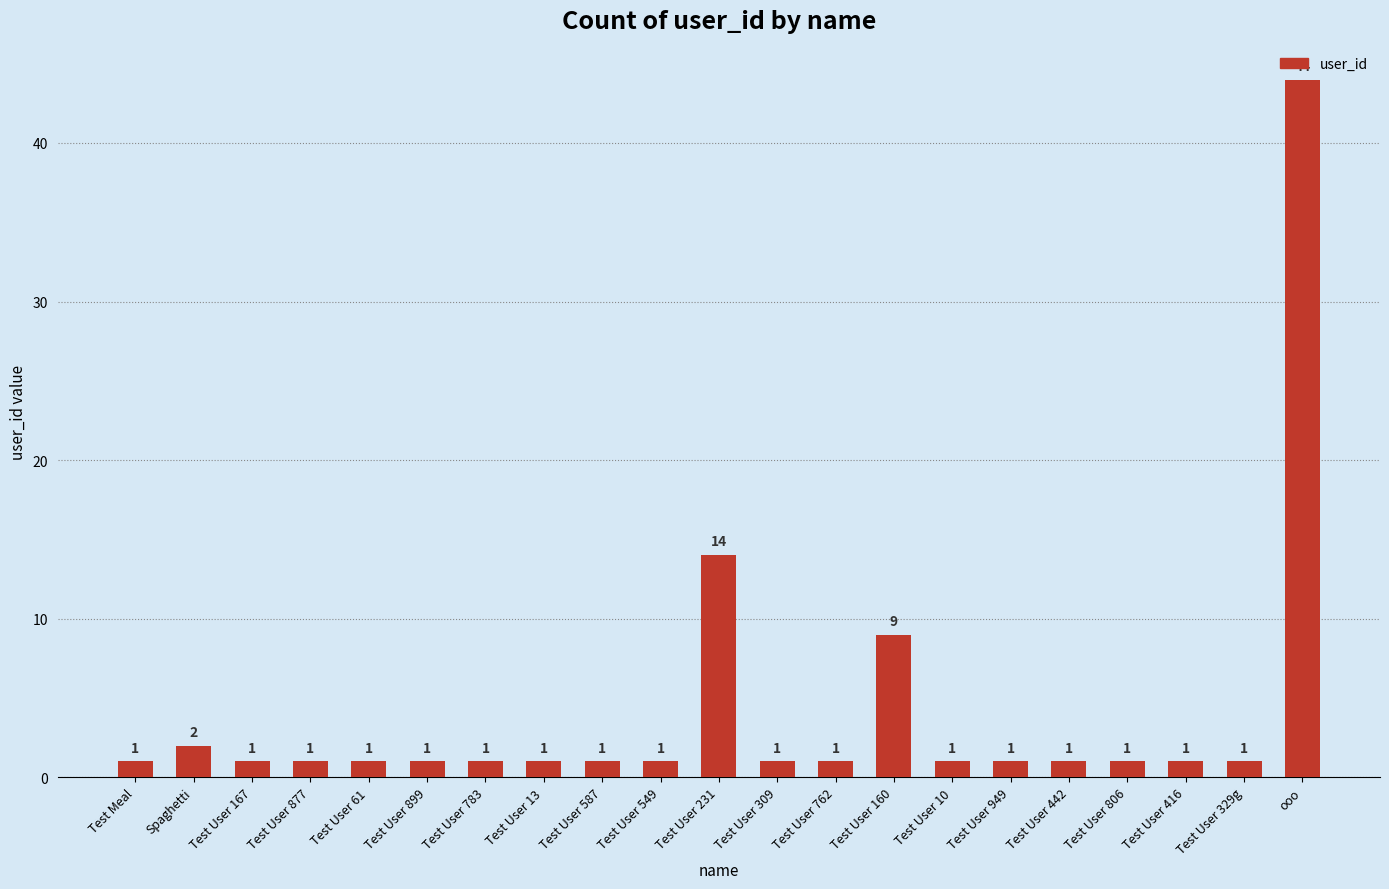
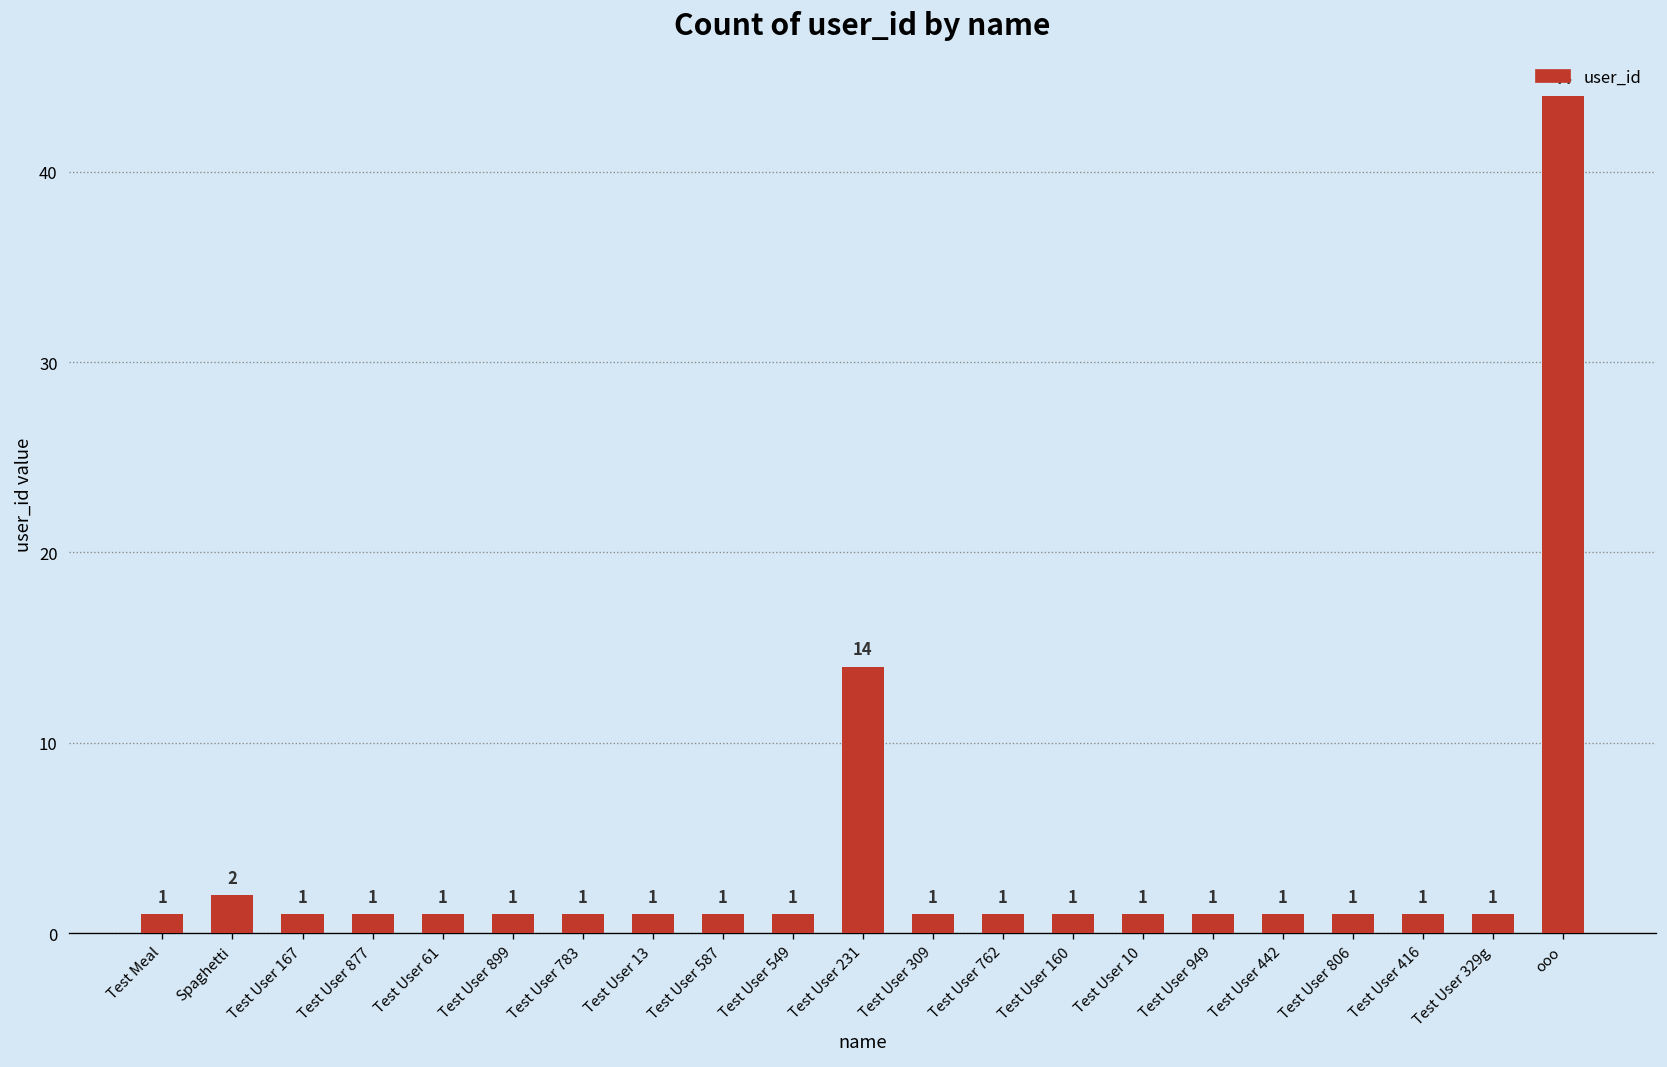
Test User 160: 9 -> 1
